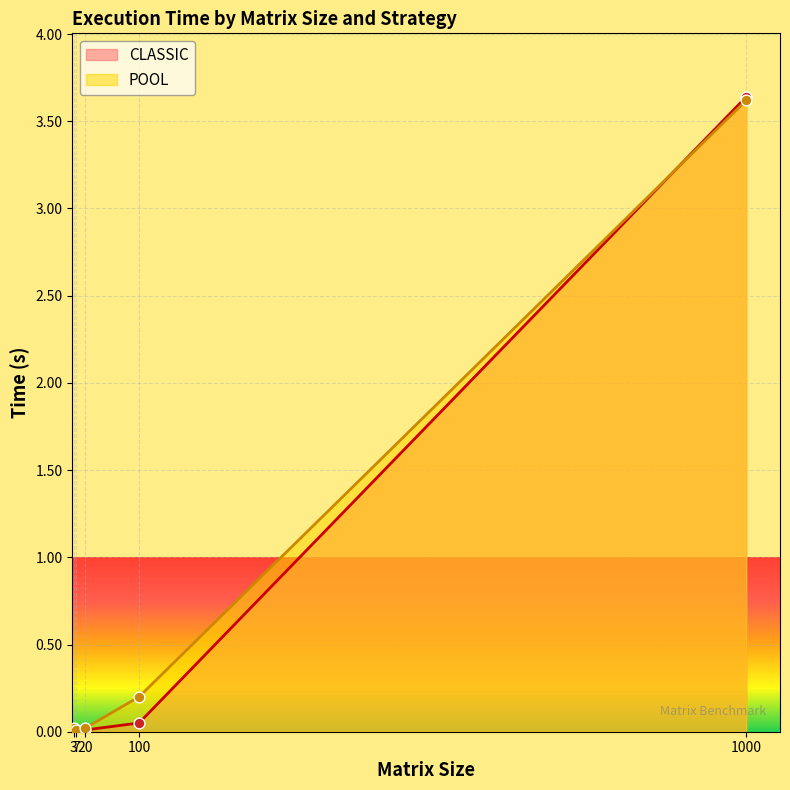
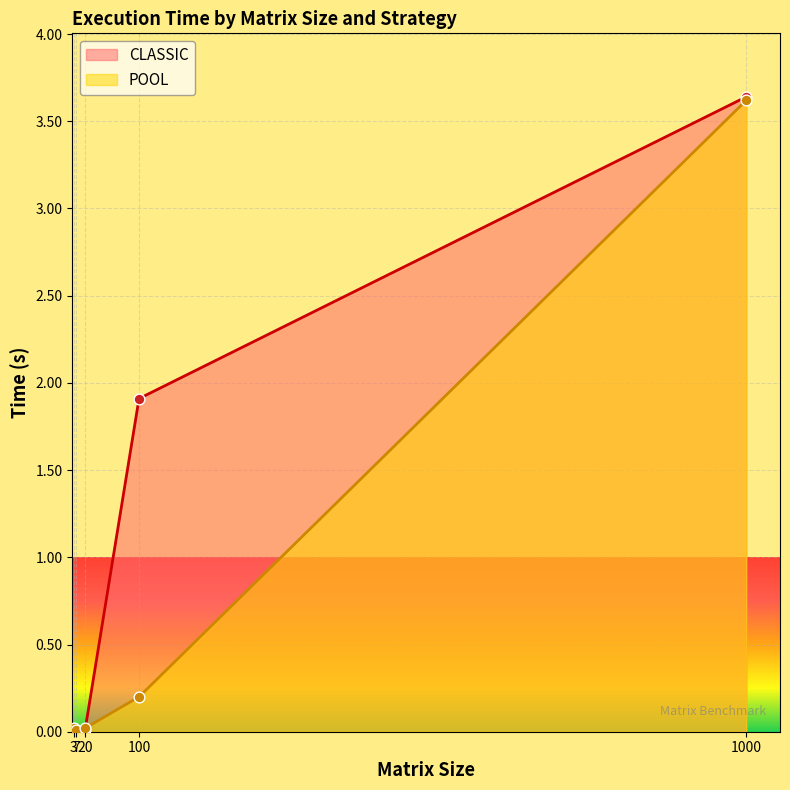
CLASSIC, 100: 0.05 -> 1.91
